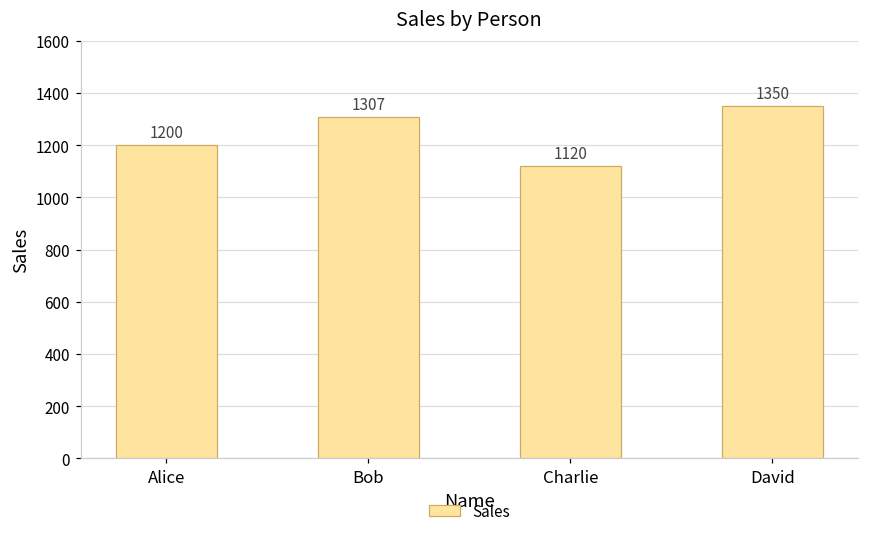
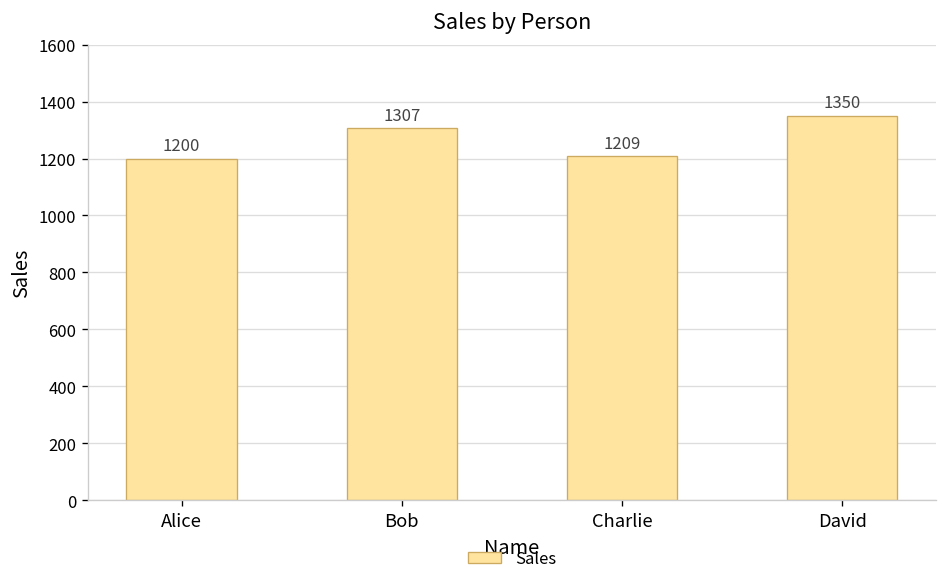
Charlie: 1120 -> 1209
